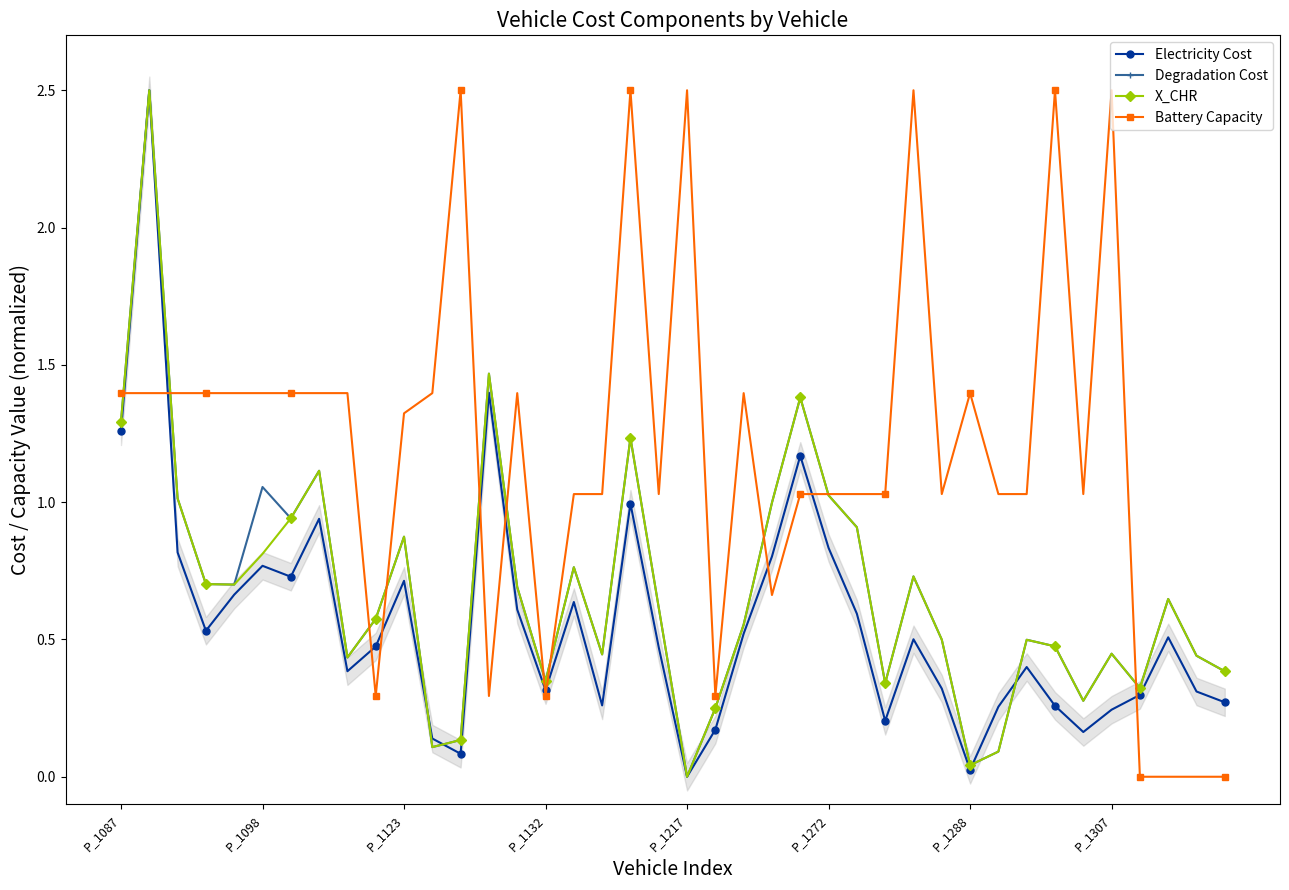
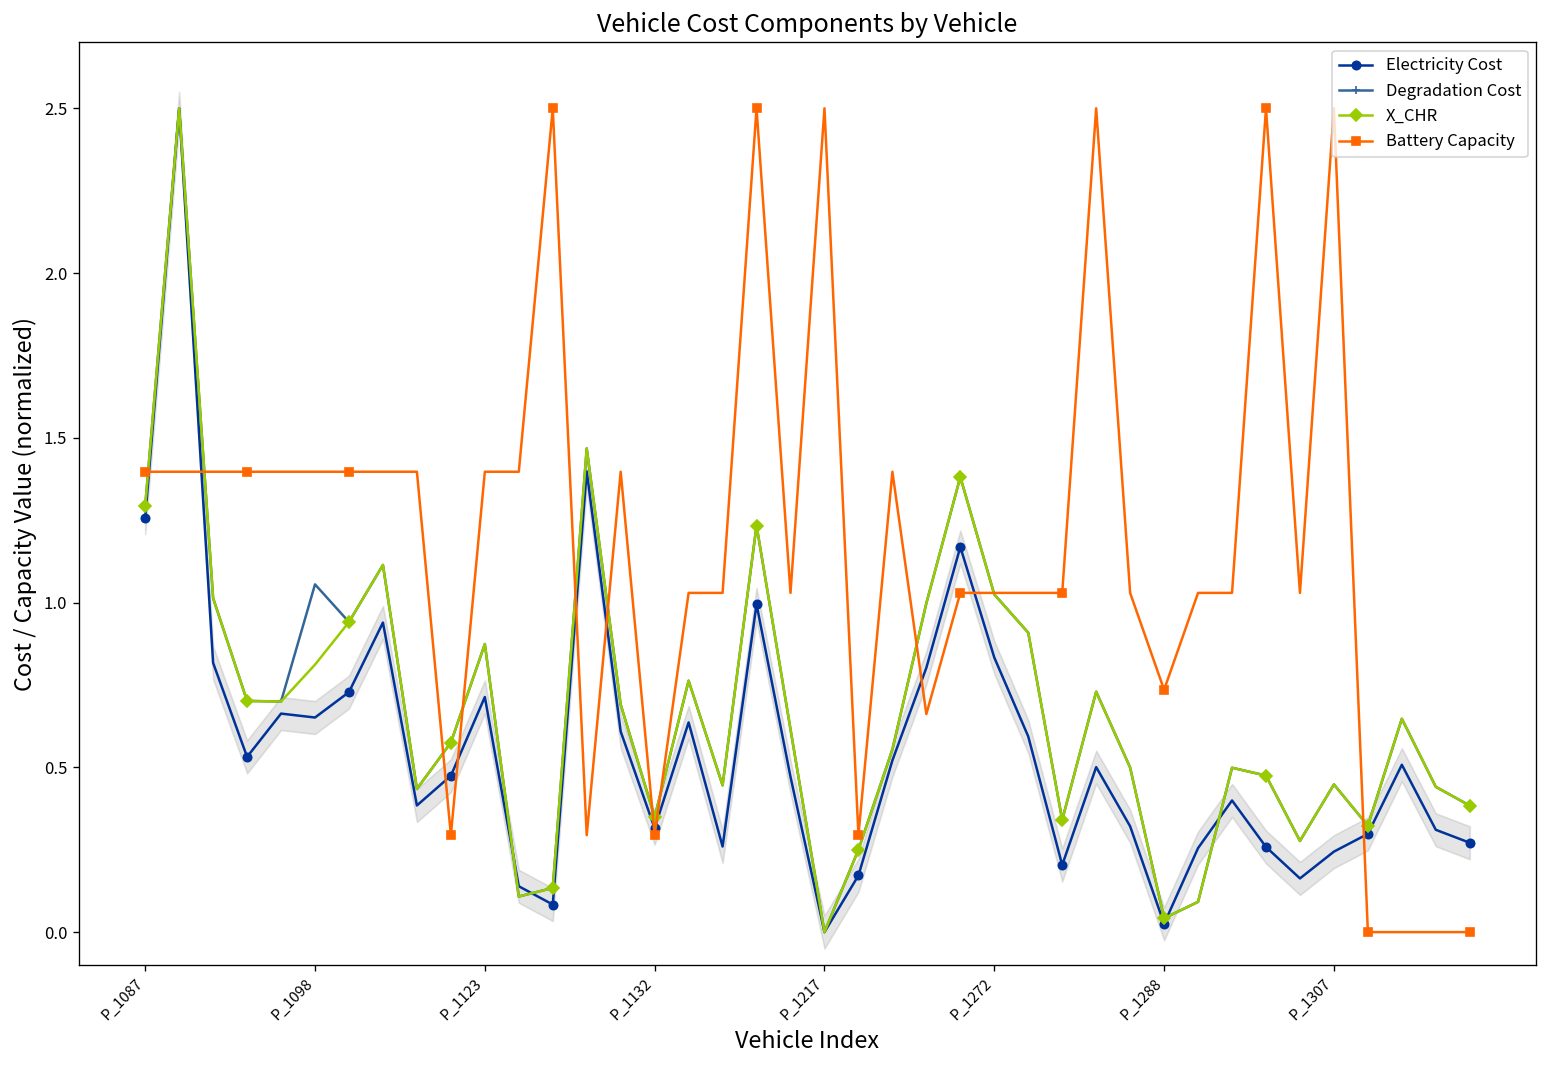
Electricity Cost, P_1098: 0.77 -> 0.65
Battery Capacity, P_1123: 1.32 -> 1.40
Battery Capacity, P_1288: 1.40 -> 0.74
